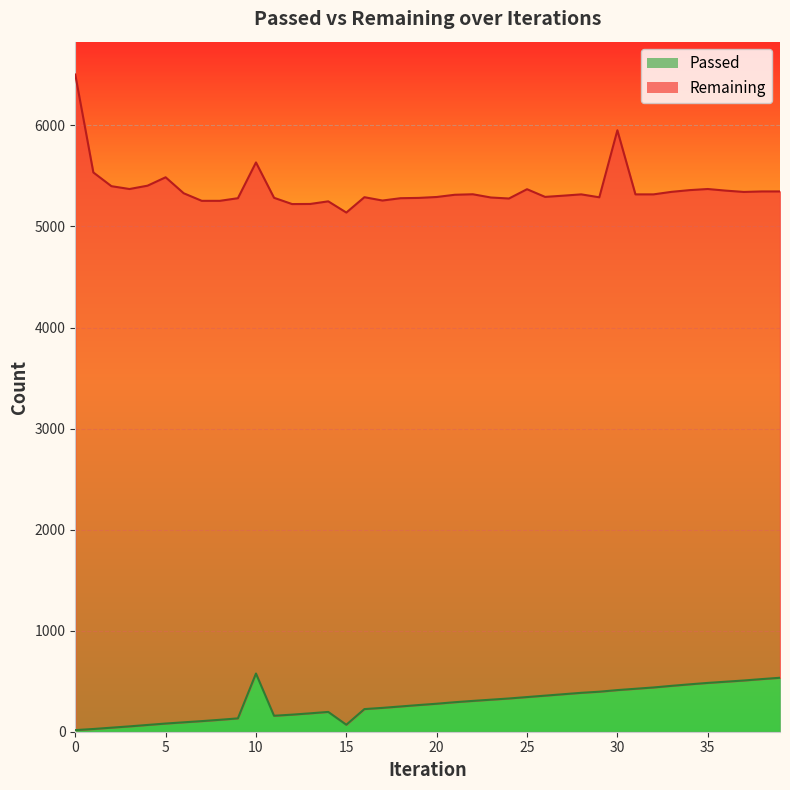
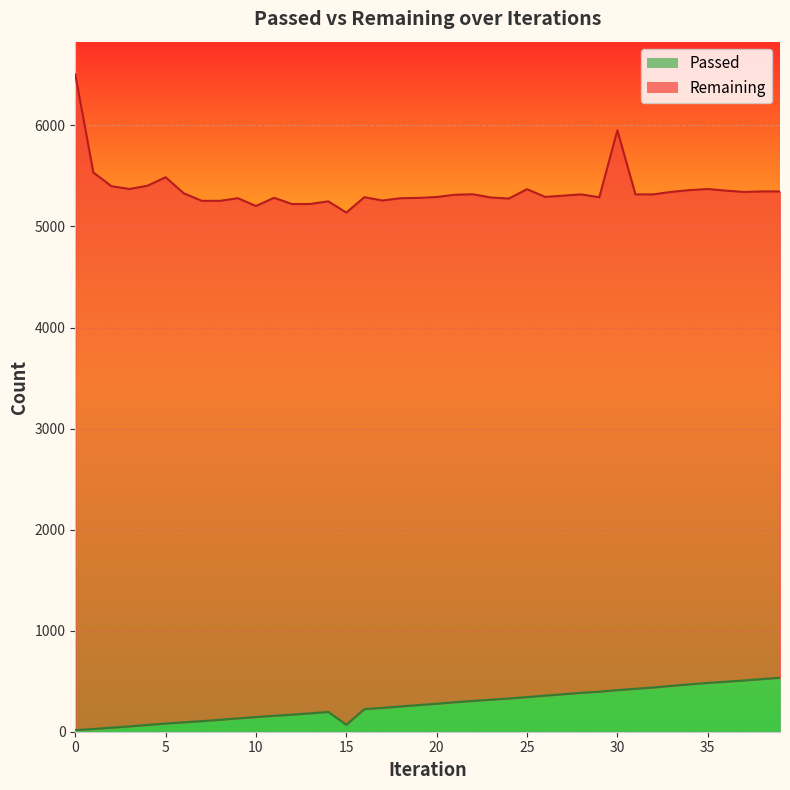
Passed, 10: 580 -> 150
